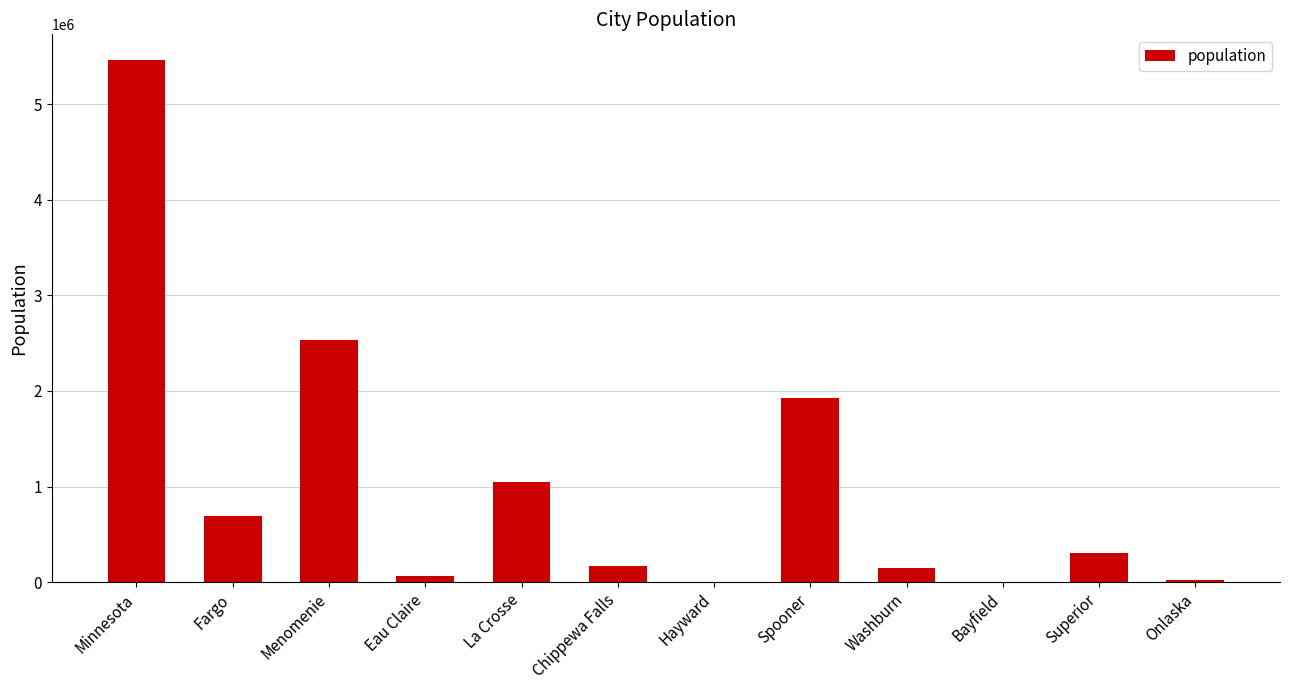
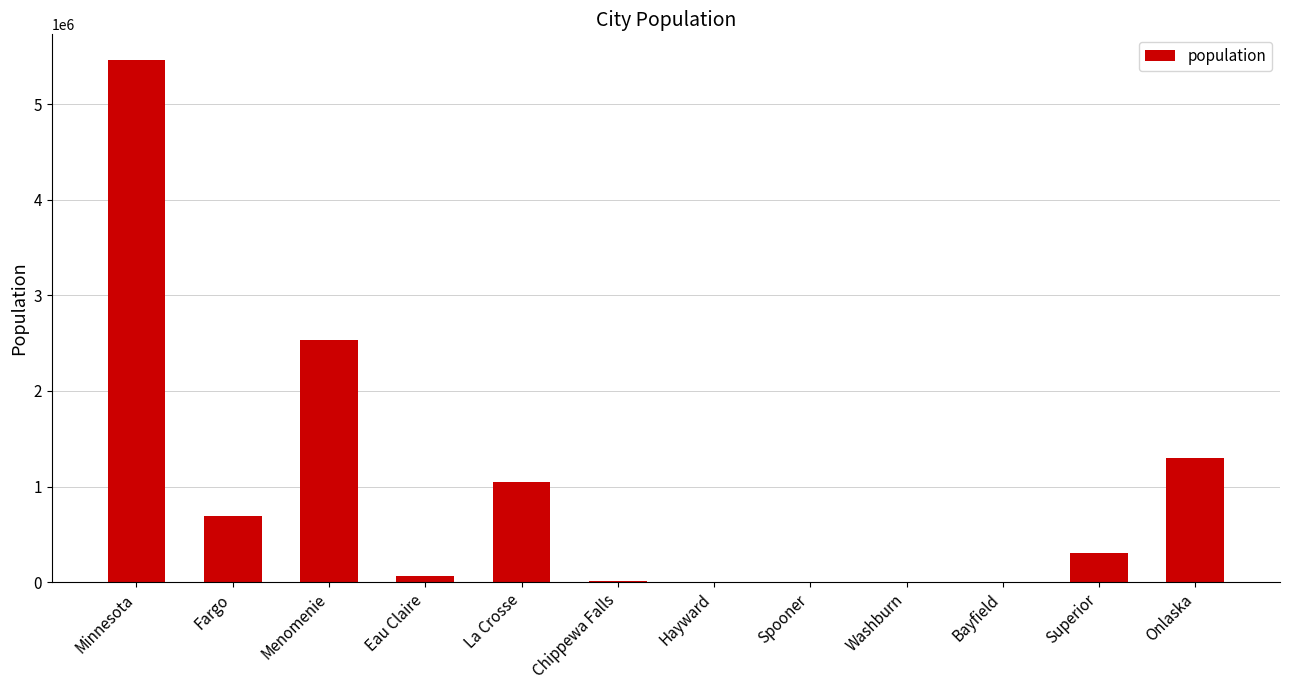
Chippewa Falls: 200000 -> 0
Spooner: 1900000 -> 0
Washburn: 100000 -> 0
Onlaska: 0 -> 1300000
